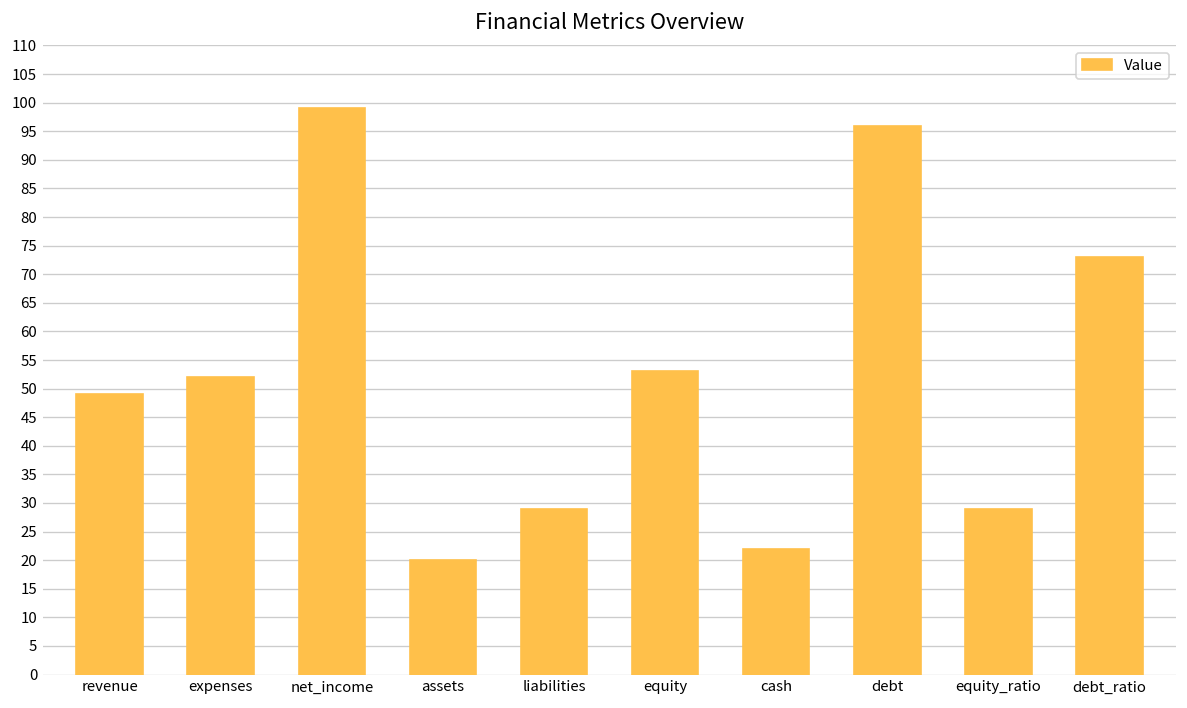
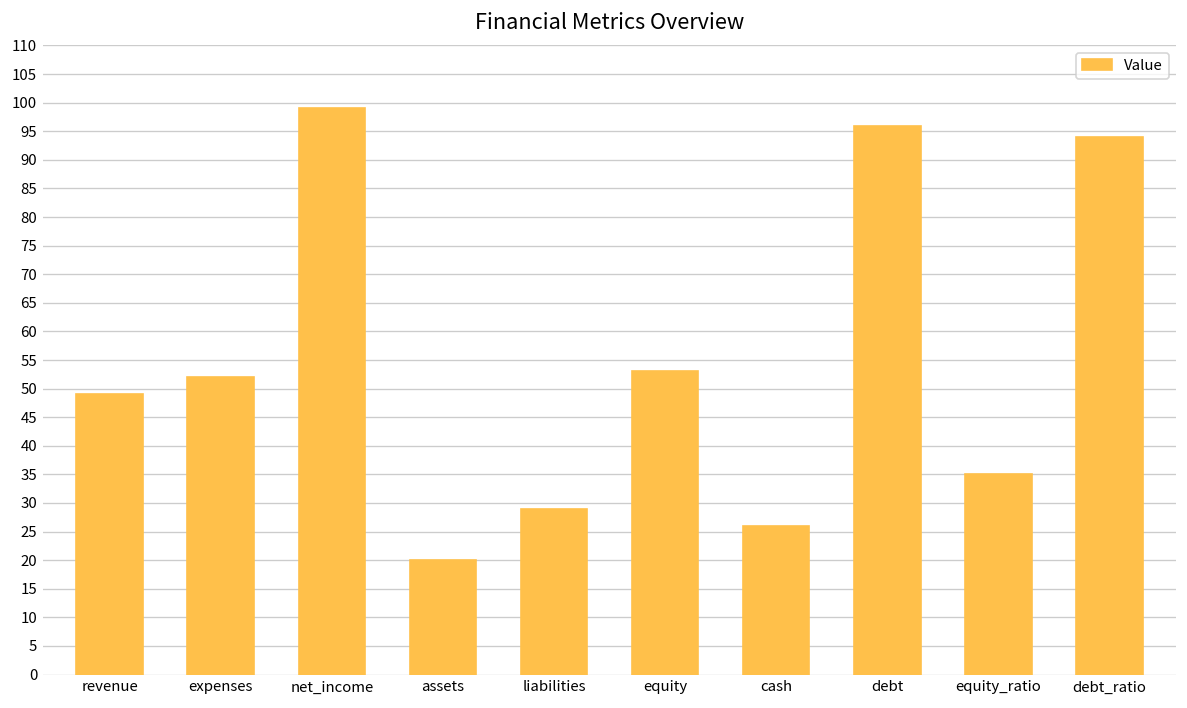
cash: 22 -> 26
equity_ratio: 29 -> 35
debt_ratio: 73 -> 94
